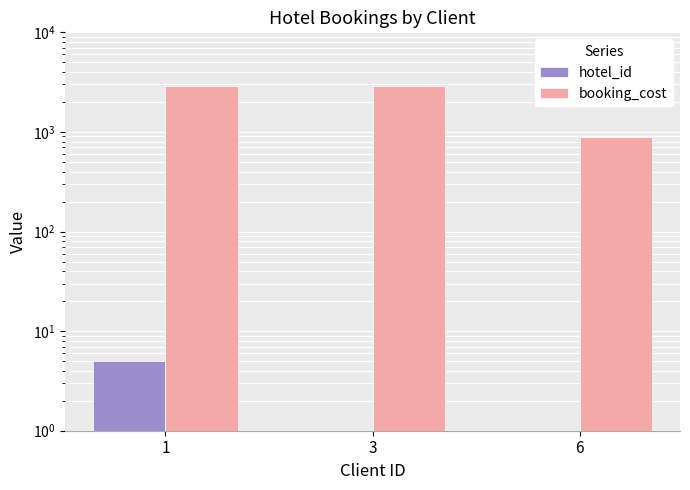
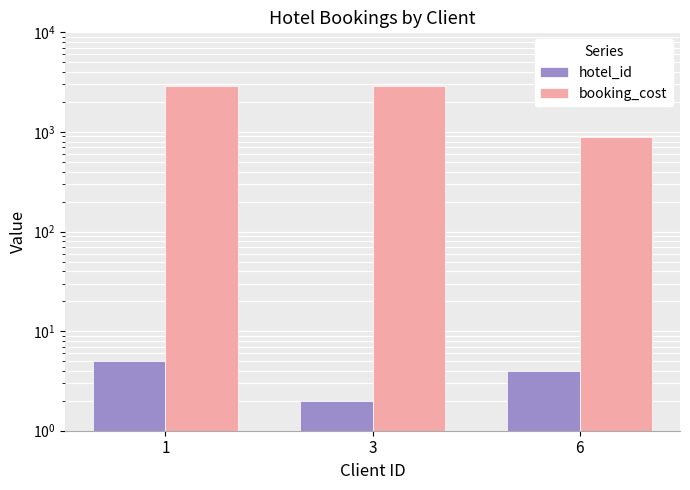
hotel_id, 3: 1 -> 2
hotel_id, 6: 1 -> 4
